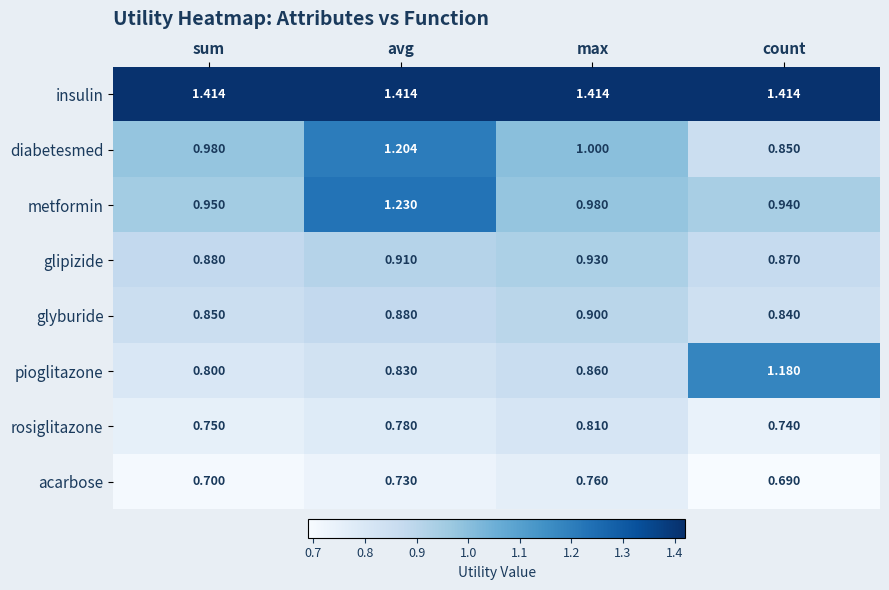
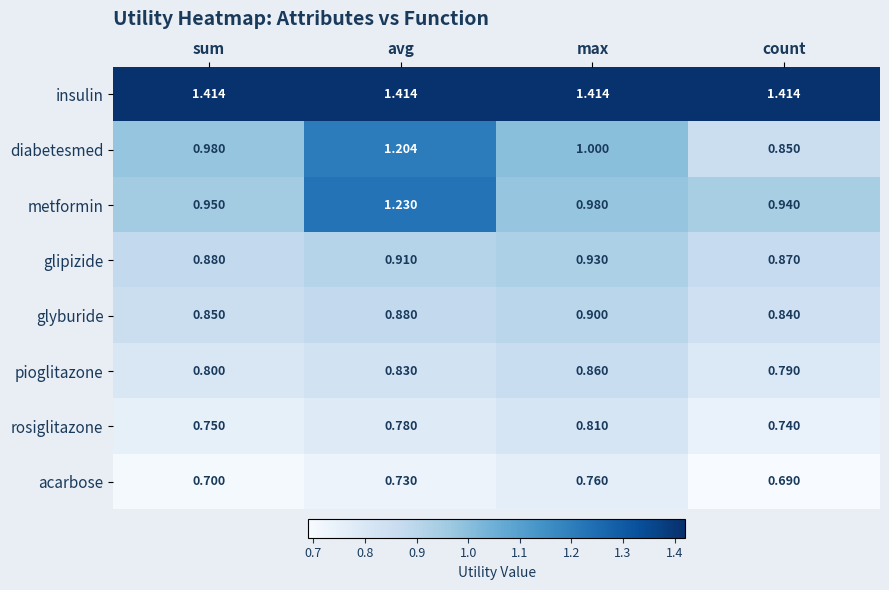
pioglitazone, count: 1.180 -> 0.790
